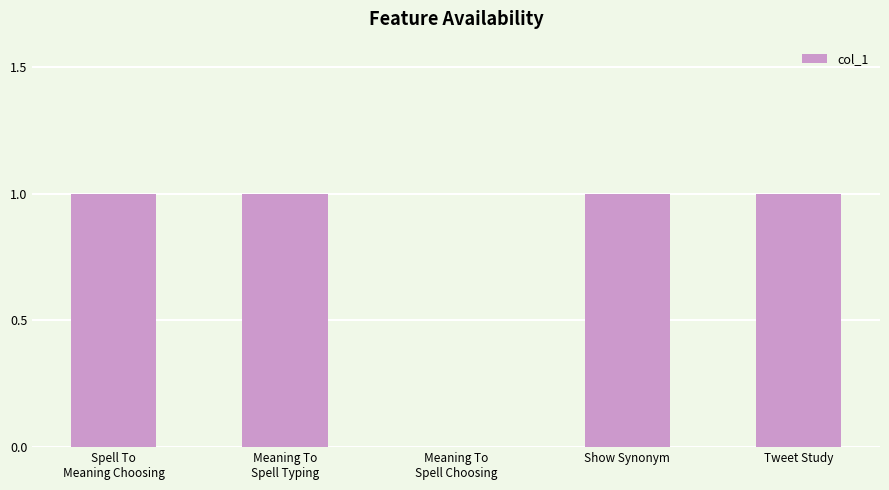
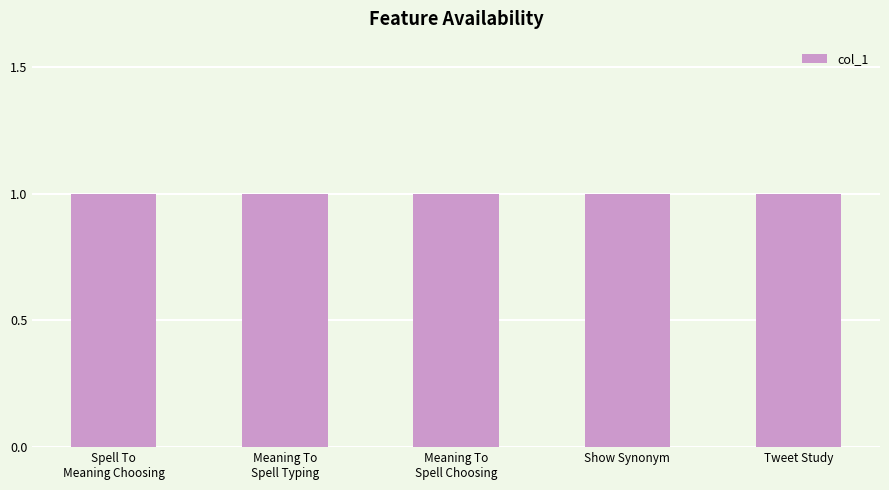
Meaning To Spell Choosing: 0 -> 1
